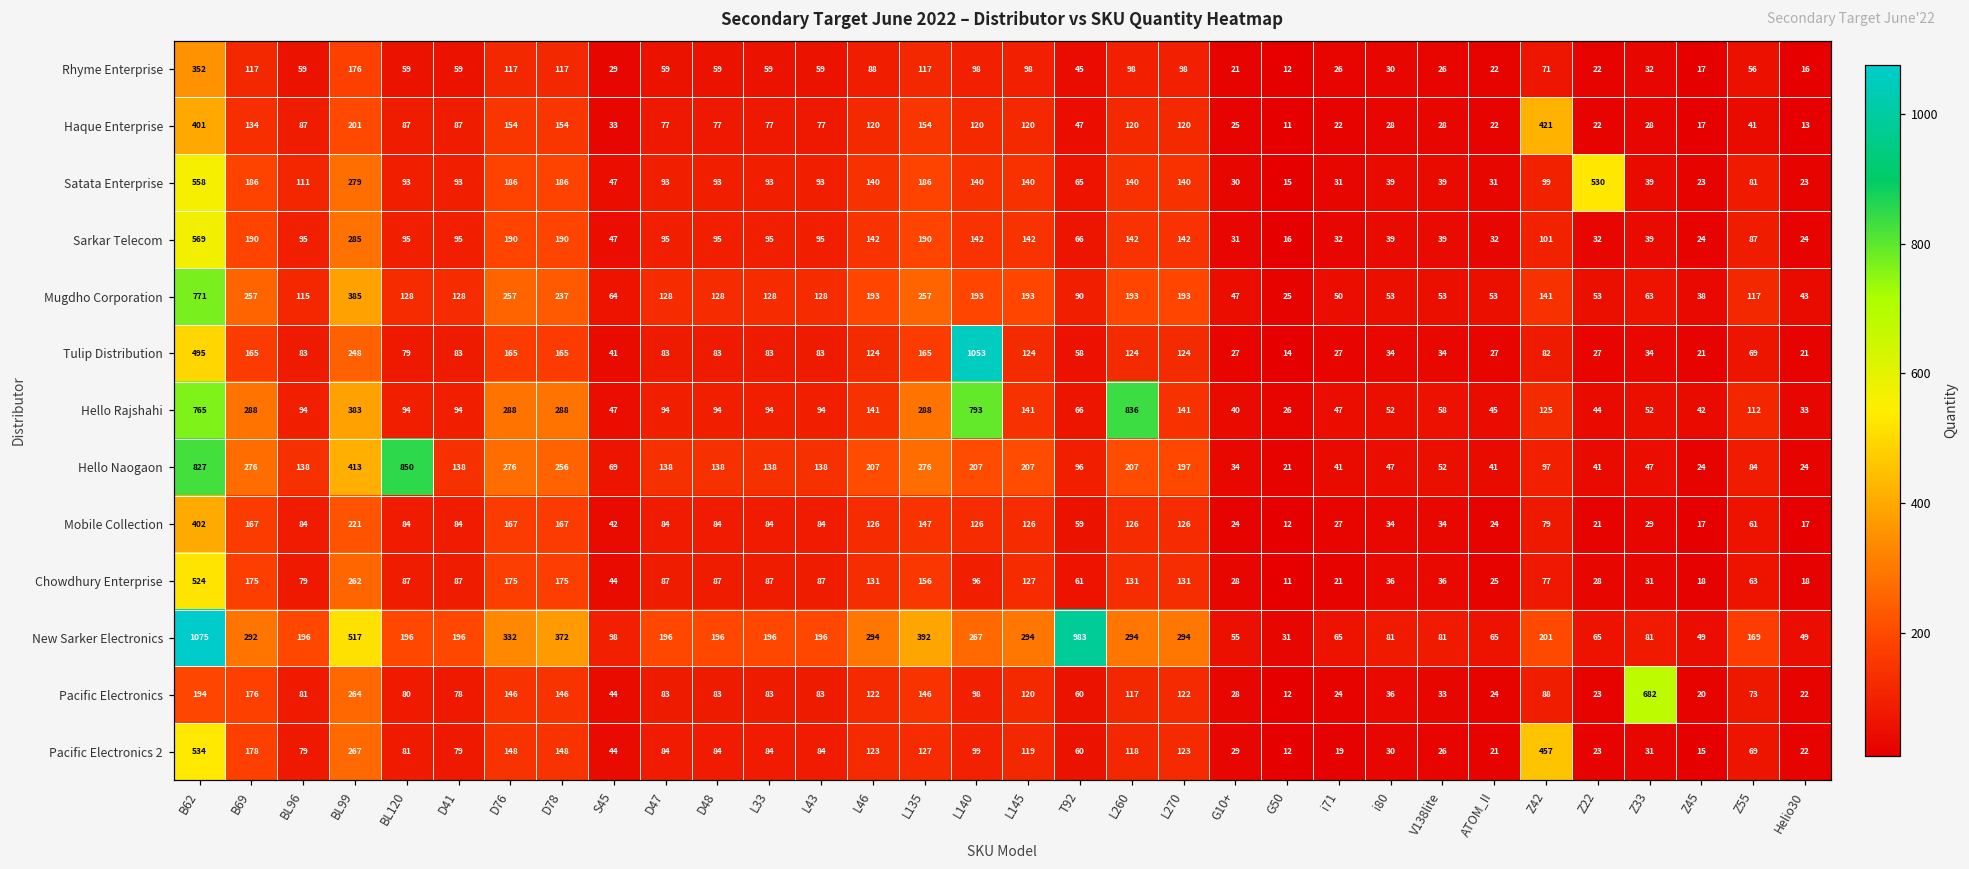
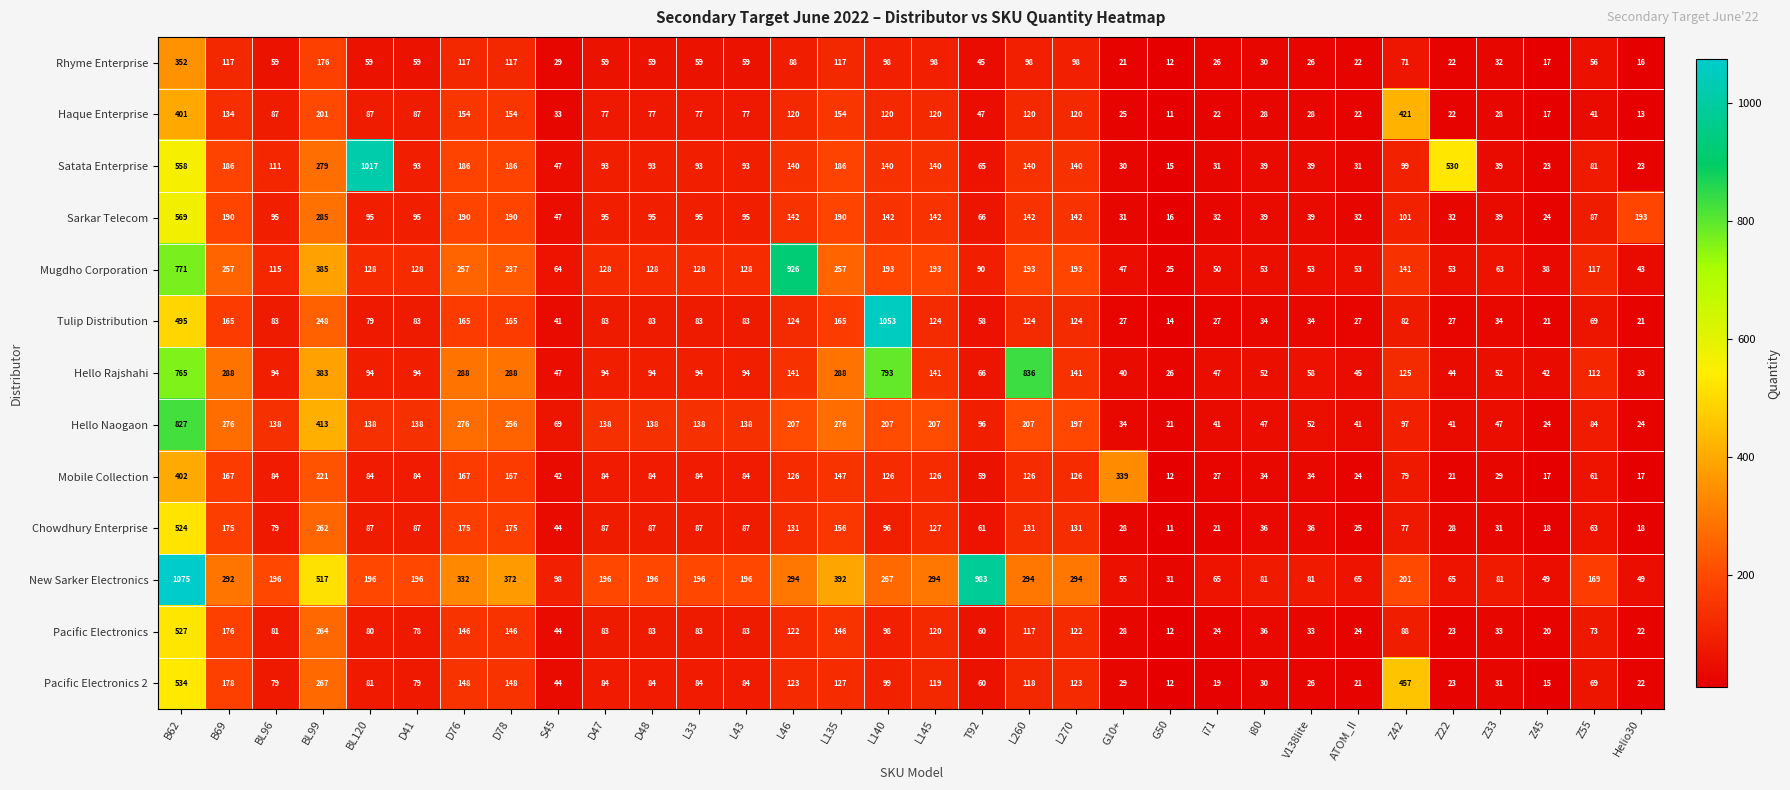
Satata Enterprise, BL120: 93 -> 1017
Sarkar Telecom, Helio30: 24 -> 193
Mugdho Corporation, L46: 193 -> 926
Hello Naogaon, BL120: 850 -> 138
Mobile Collection, G10+: 24 -> 339
Pacific Electronics, B62: 194 -> 527
Pacific Electronics, Z33: 682 -> 33
